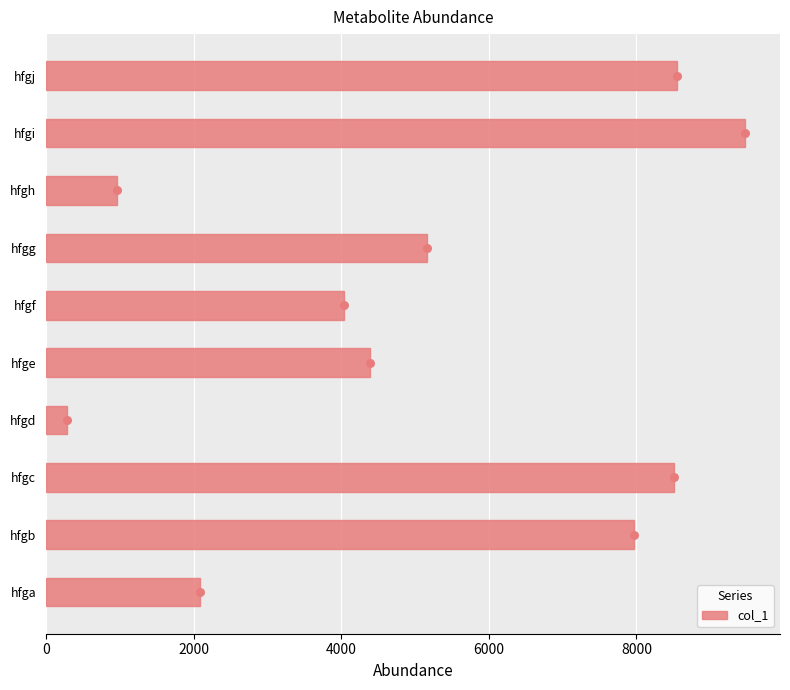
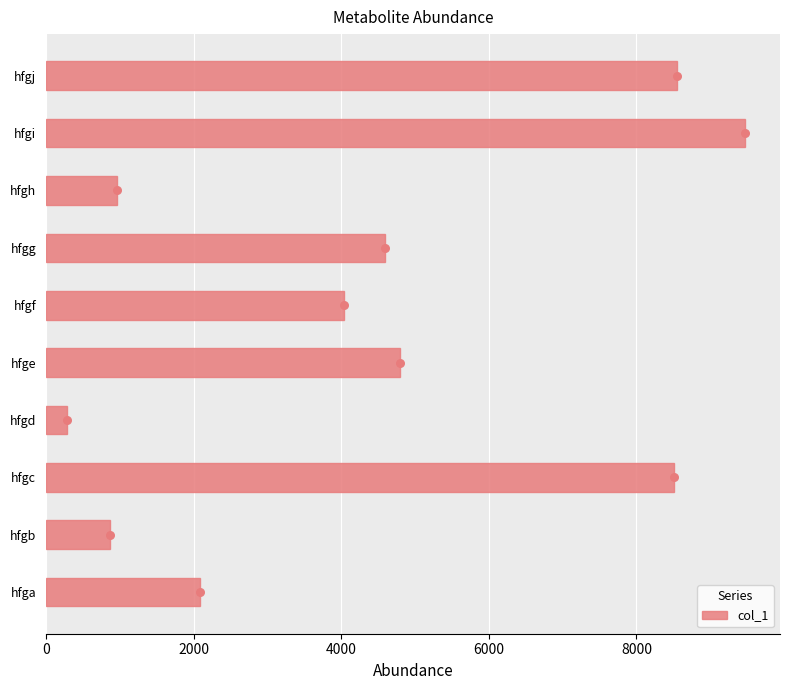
hfgg: 5200 -> 4600
hfge: 4400 -> 4800
hfgb: 8000 -> 900
